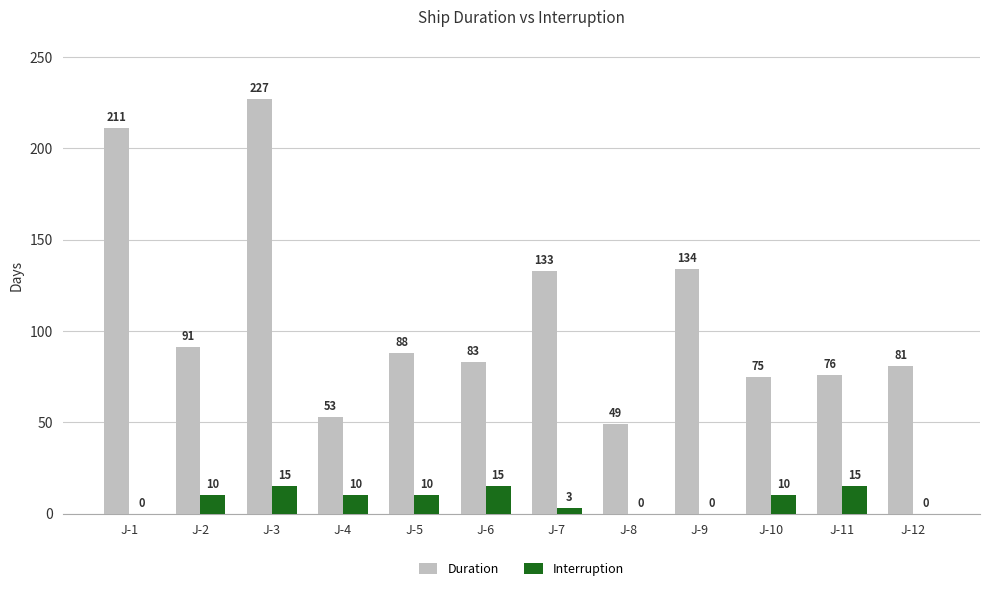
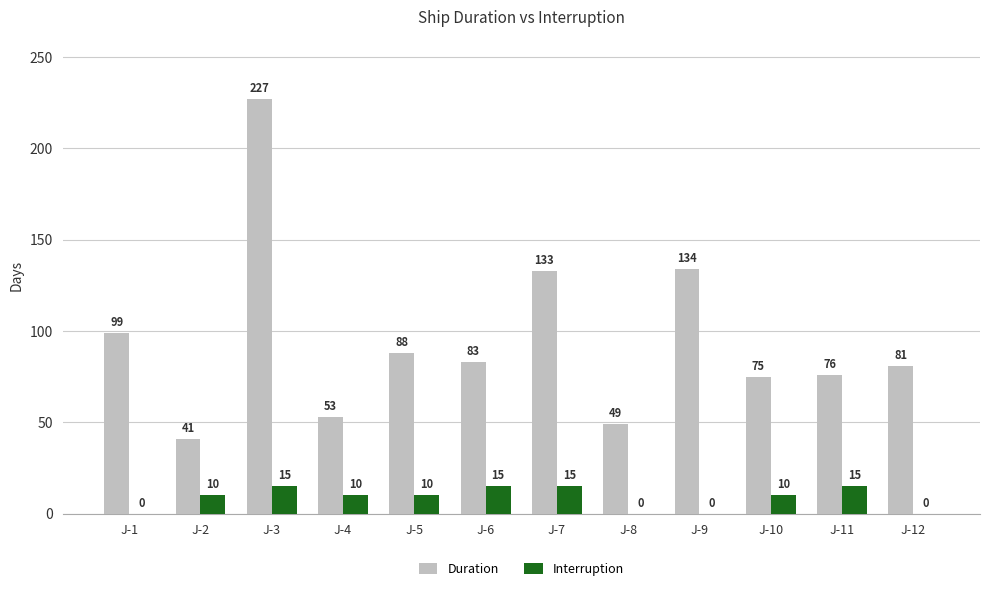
Duration, J-1: 211 -> 99
Duration, J-2: 91 -> 41
Interruption, J-7: 3 -> 15
